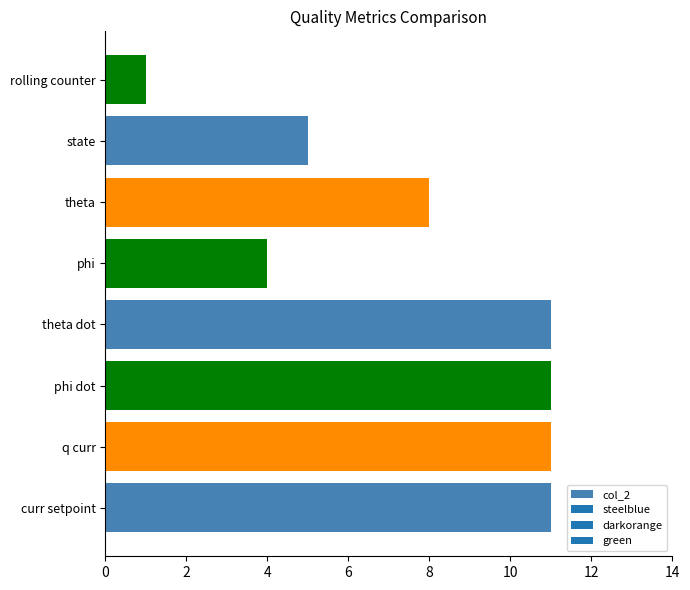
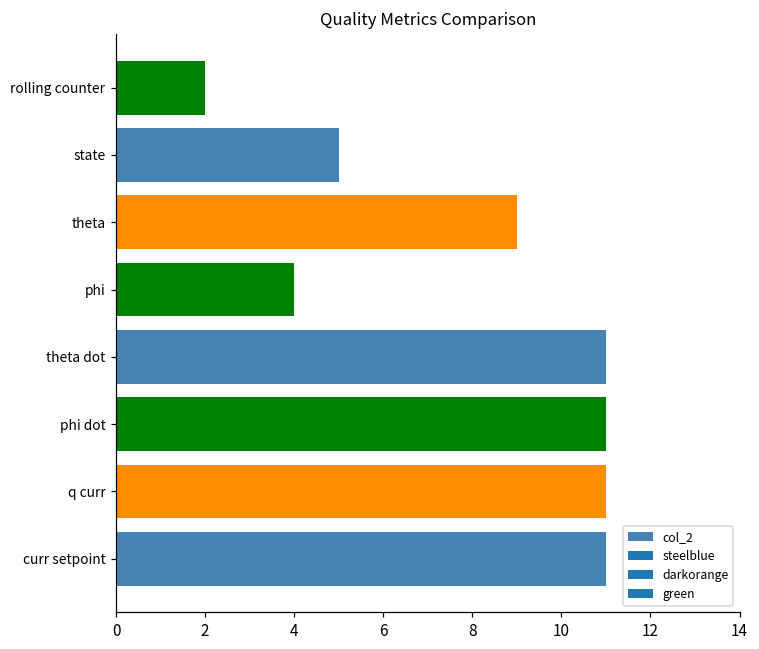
rolling counter: 1 -> 2
theta: 8 -> 9
